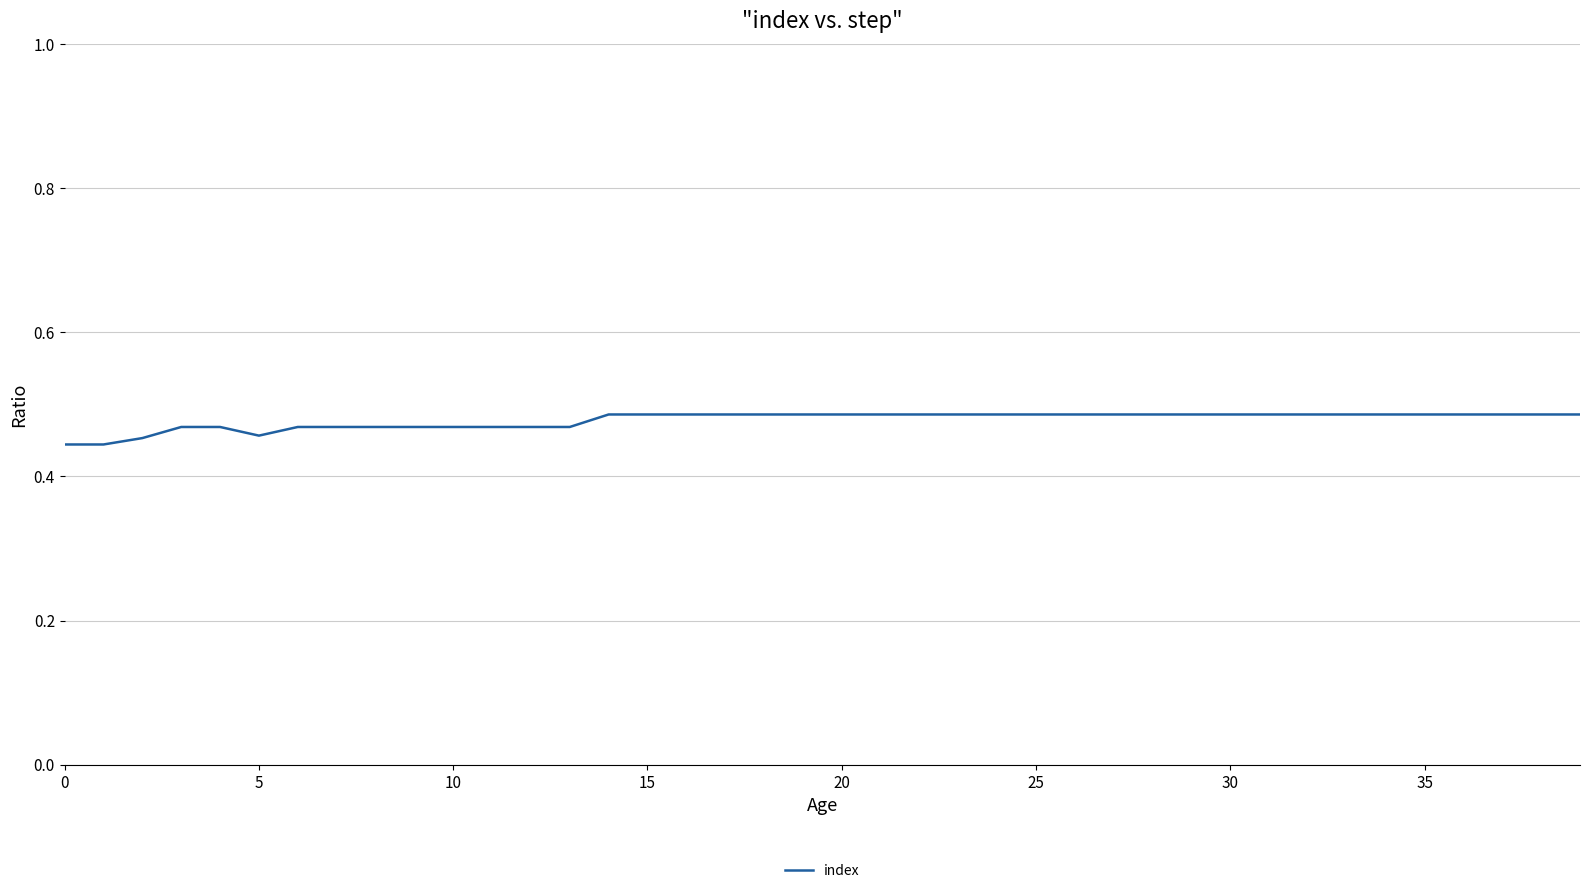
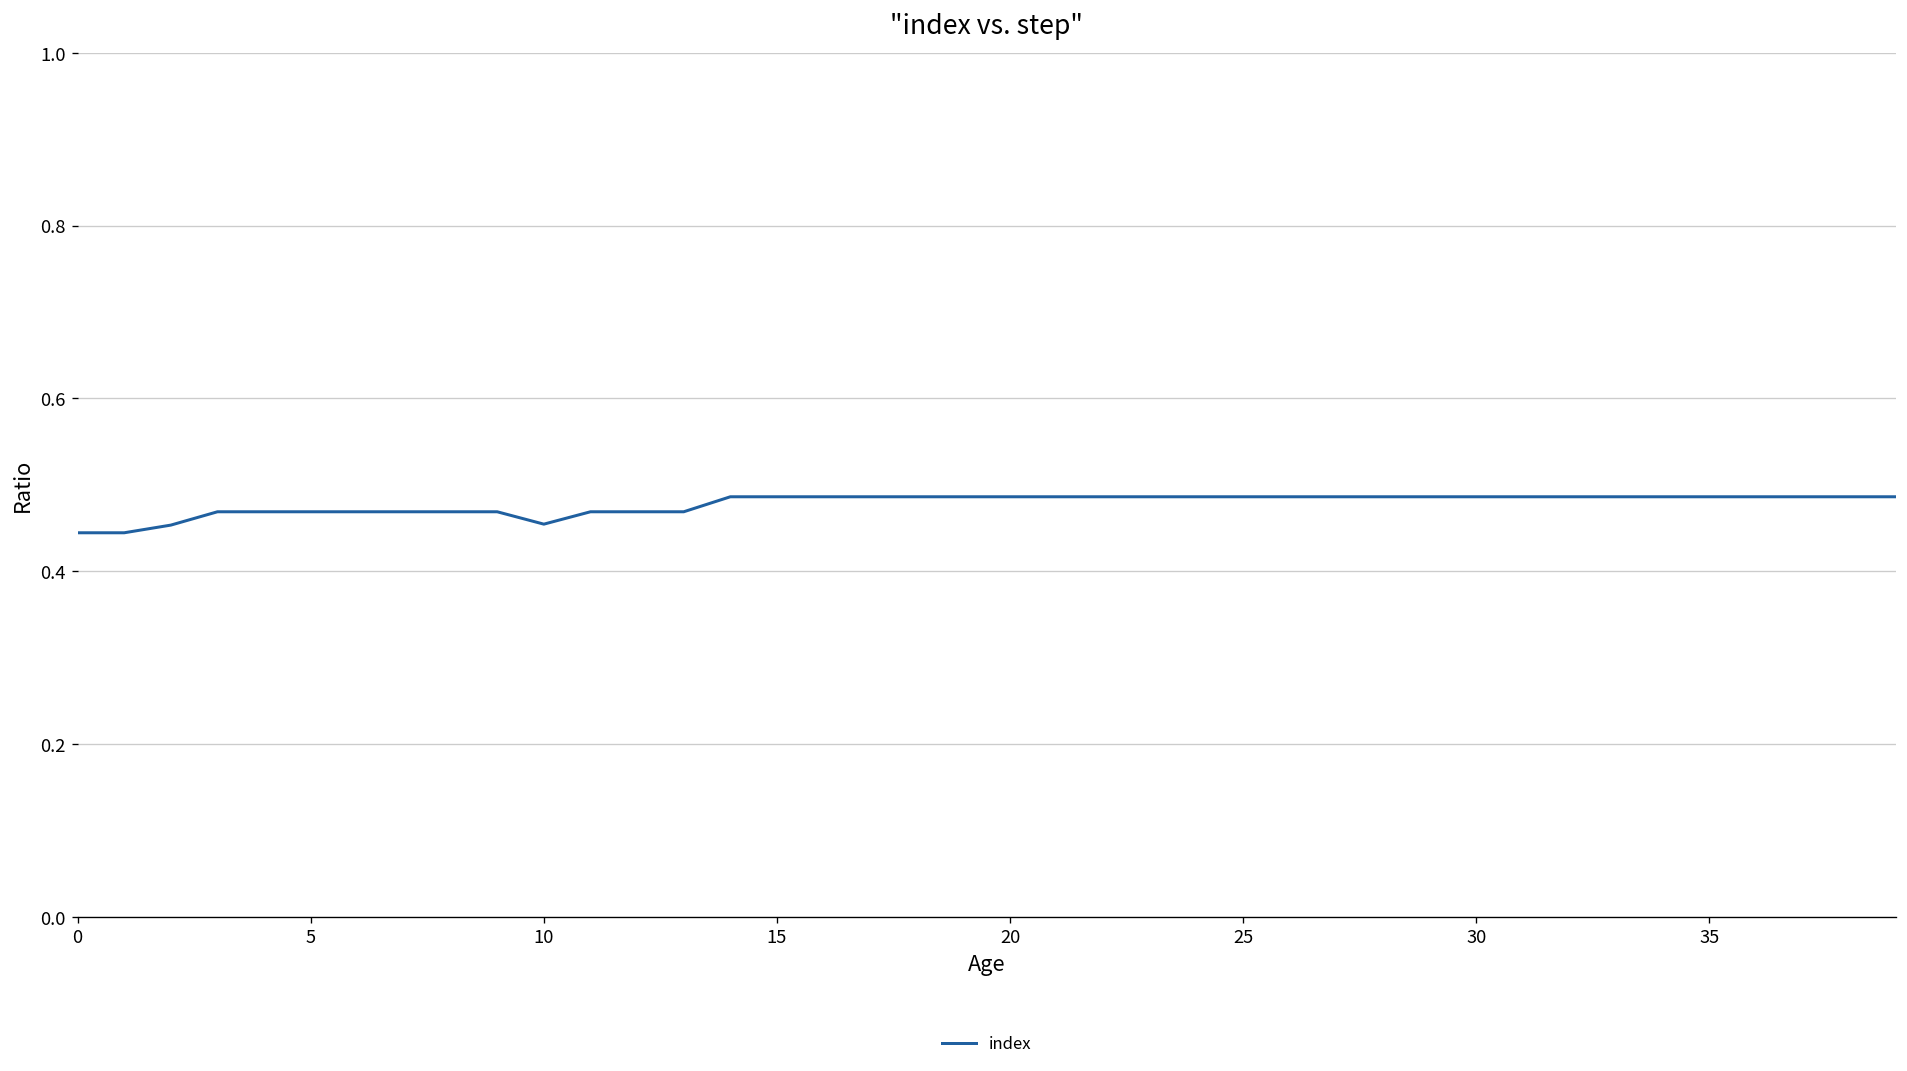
5: 0.46 -> 0.47
10: 0.47 -> 0.45
